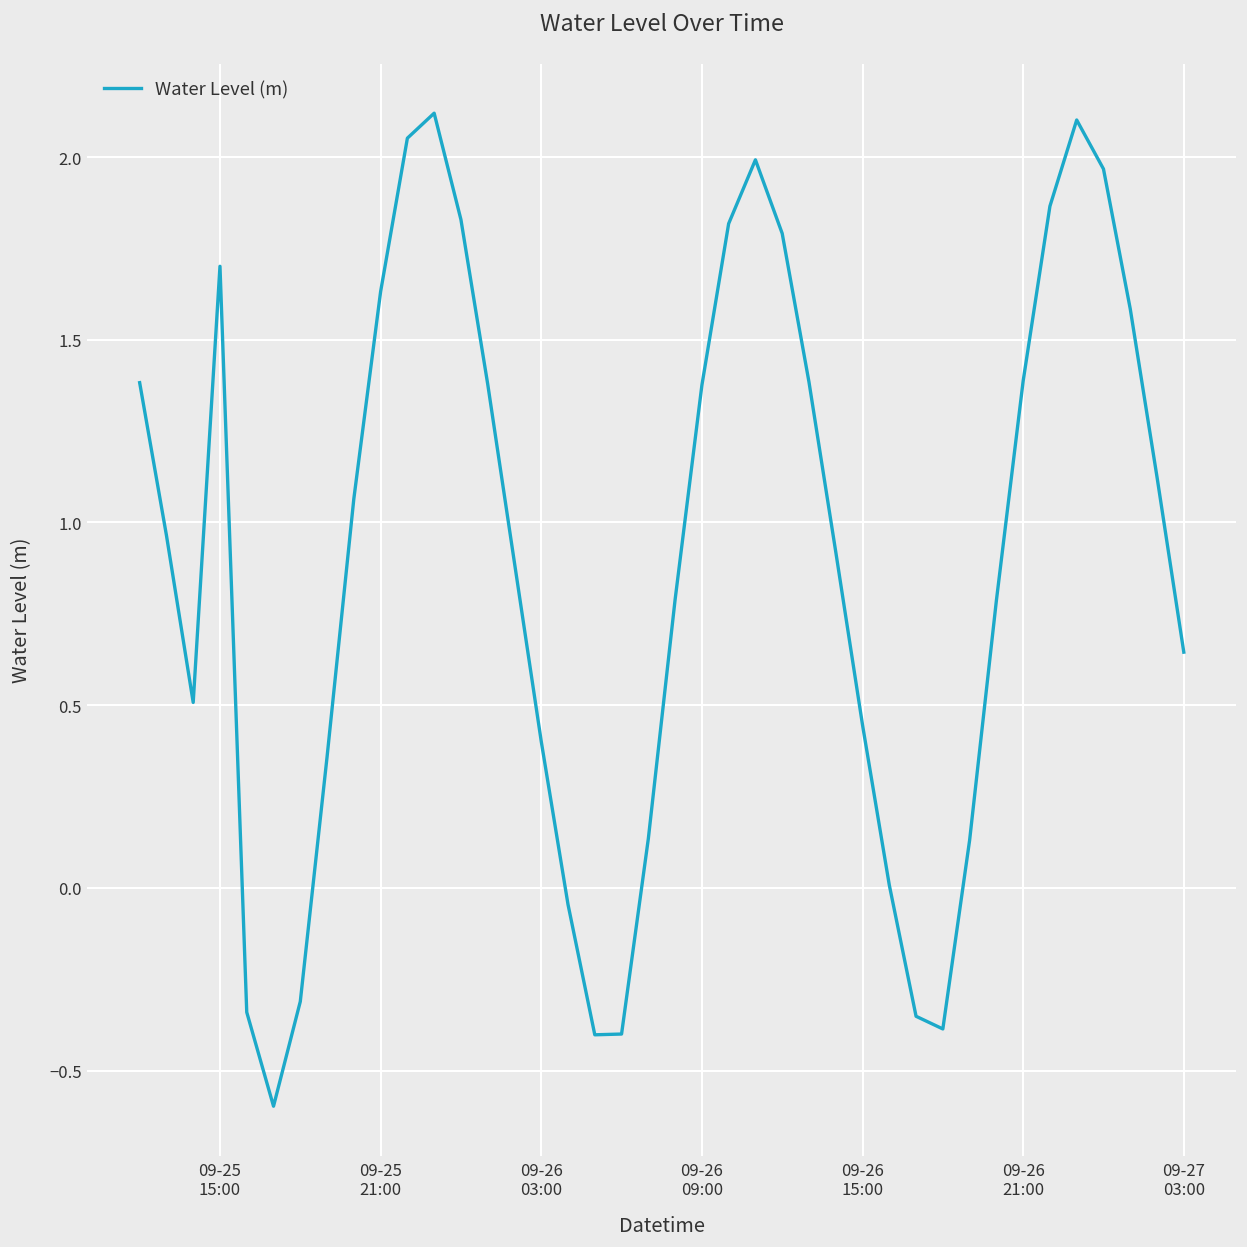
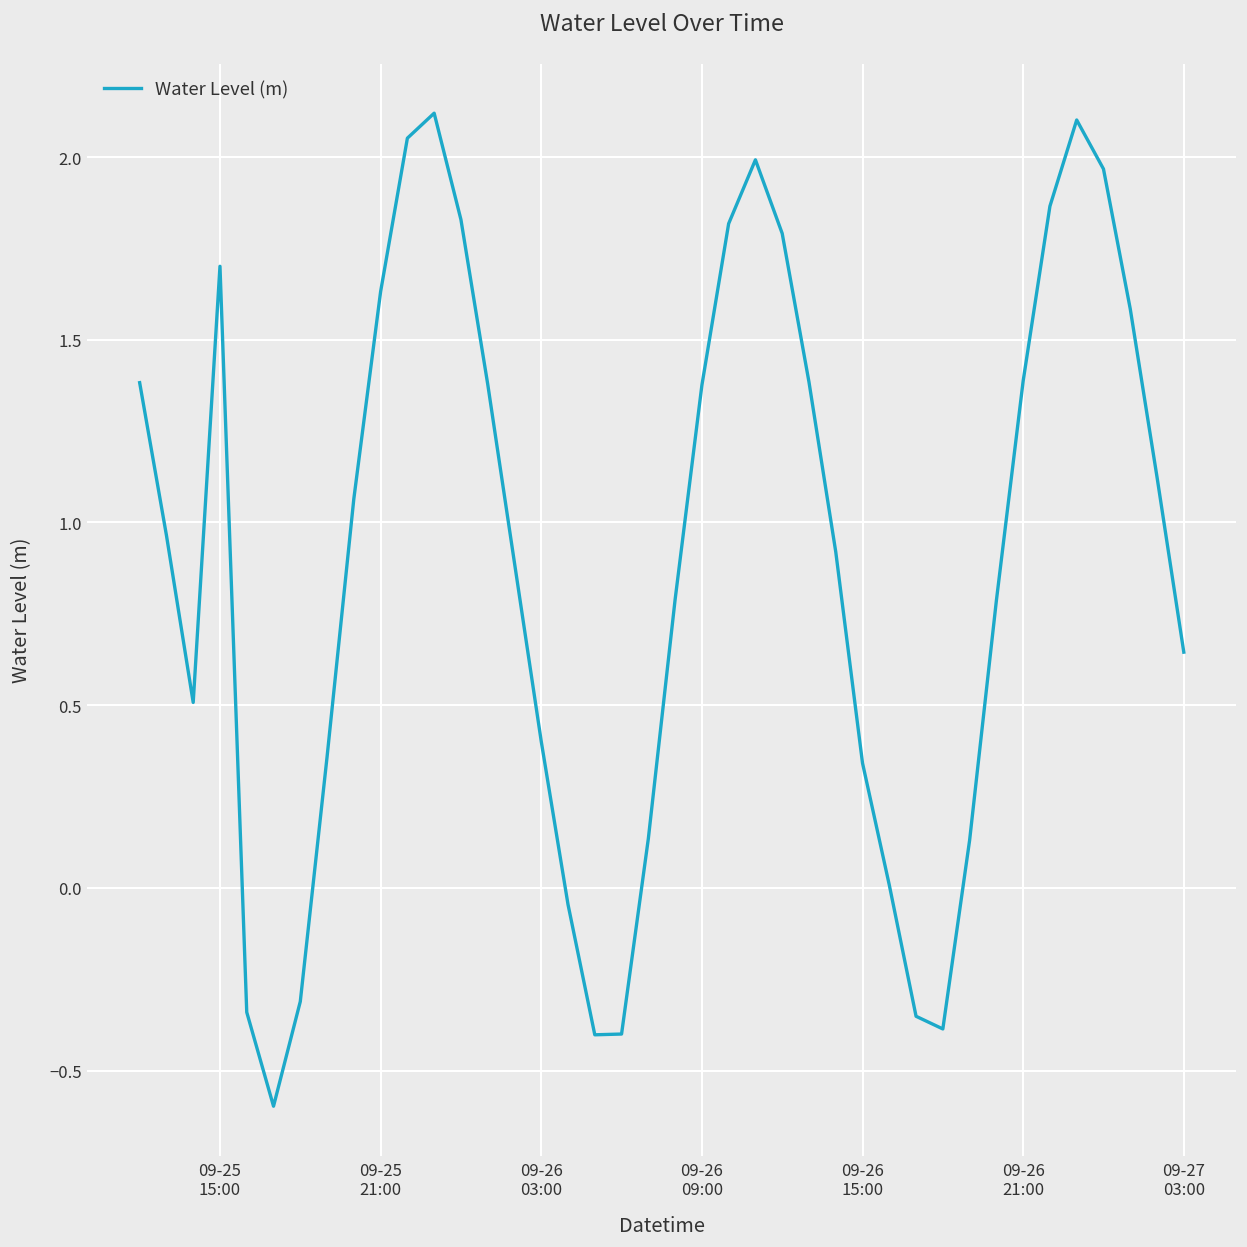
09-26 15:00: 0.45 -> 0.34
